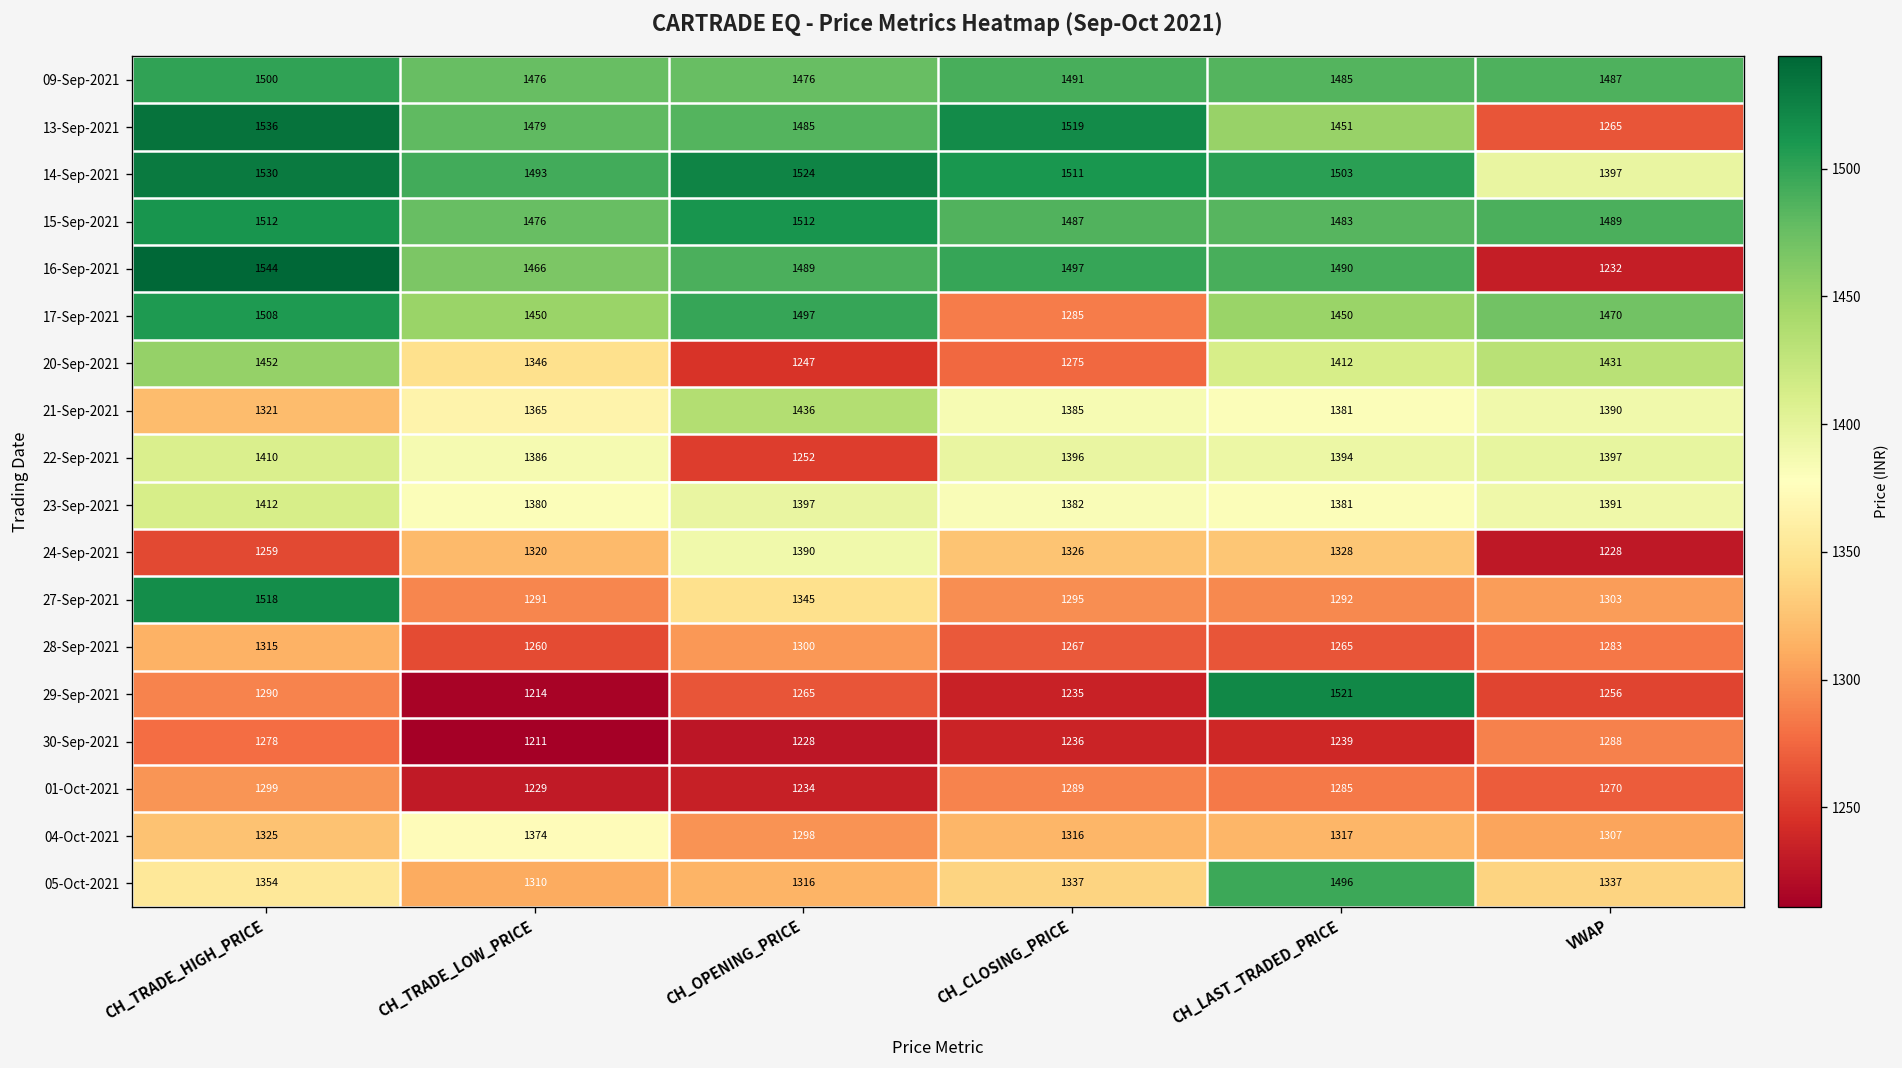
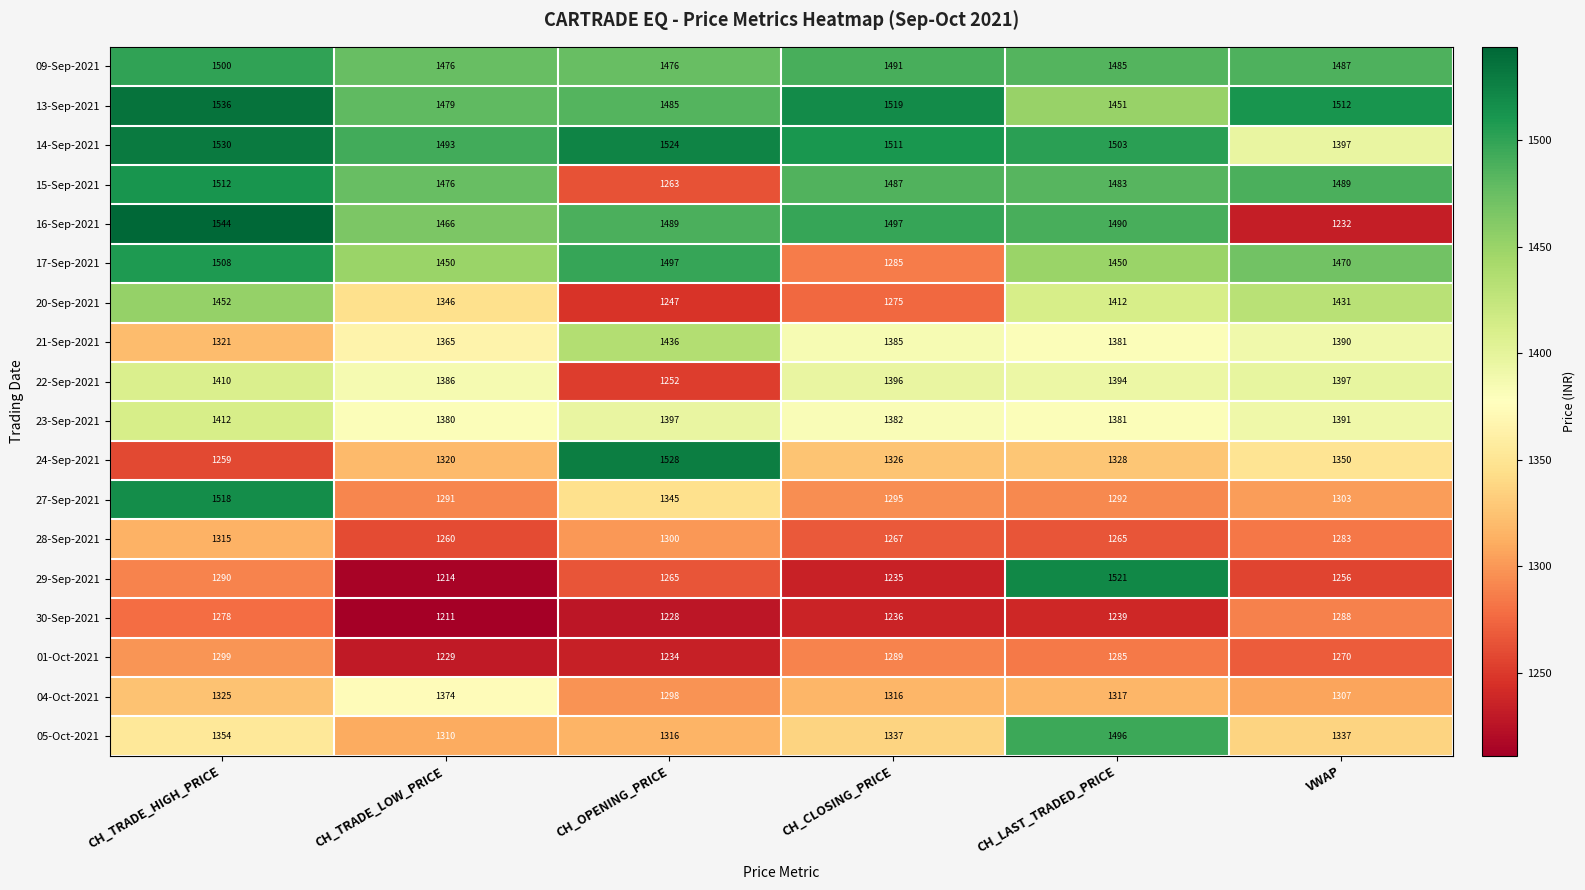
13-Sep-2021, VWAP: 1265 -> 1512
15-Sep-2021, CH_OPENING_PRICE: 1512 -> 1263
24-Sep-2021, CH_OPENING_PRICE: 1390 -> 1528
24-Sep-2021, VWAP: 1228 -> 1350
